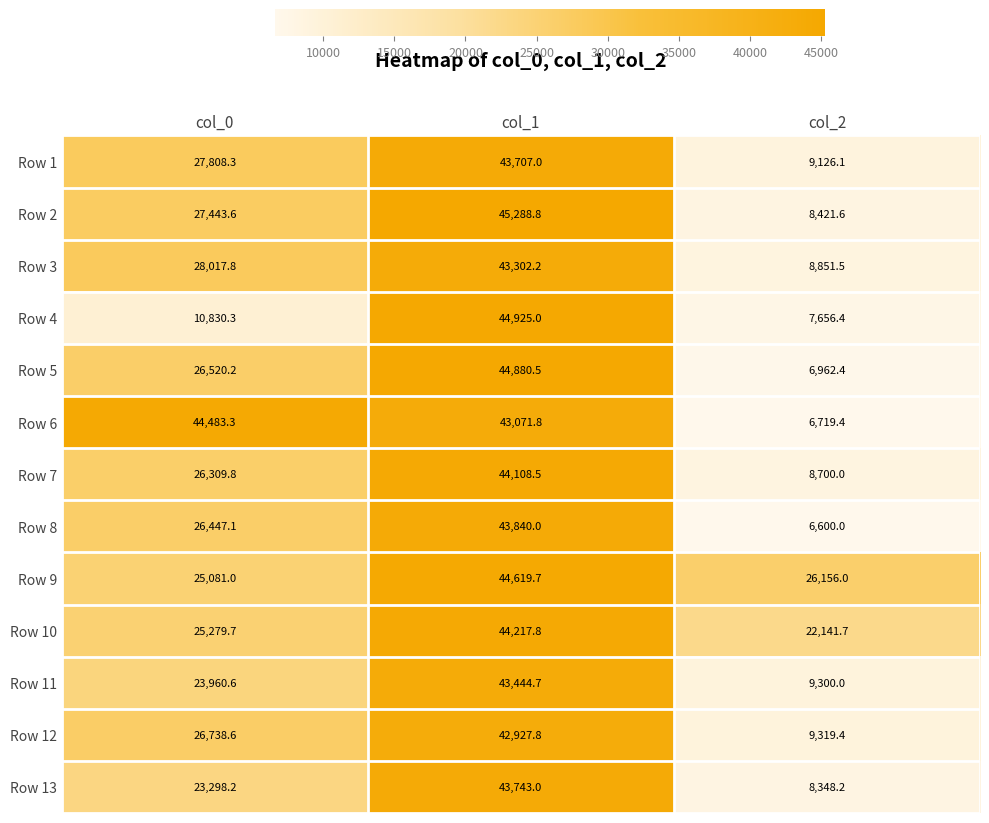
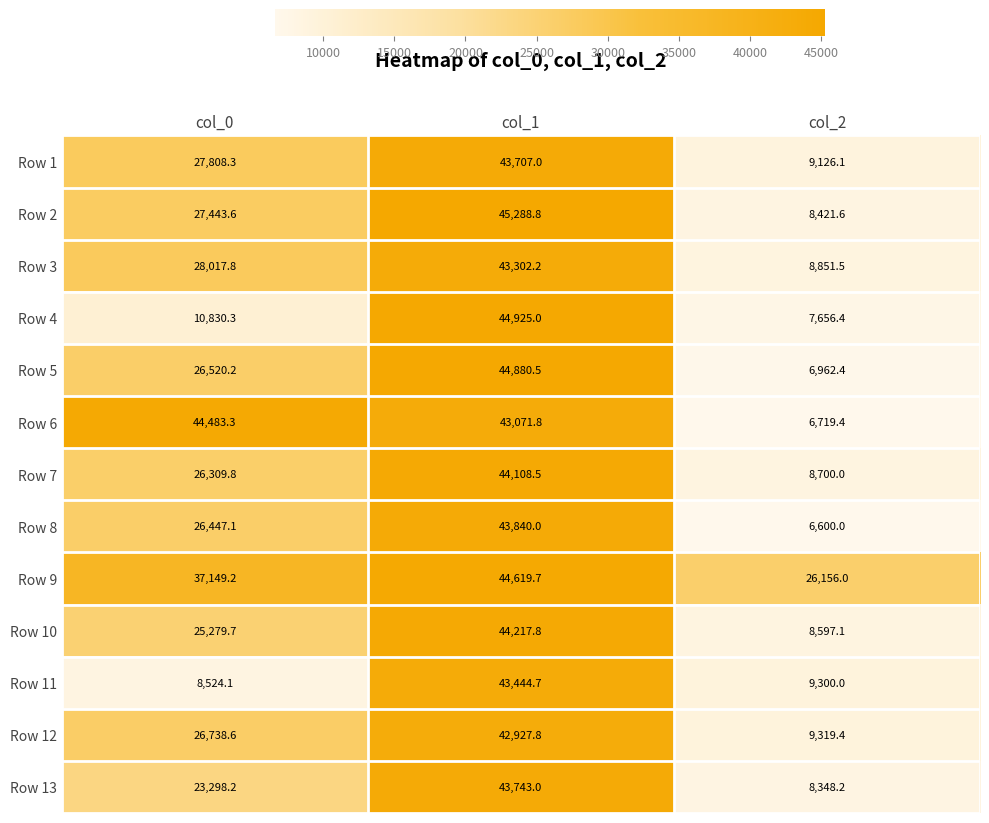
Row 9, col_0: 25,081.0 -> 37,149.2
Row 10, col_2: 22,141.7 -> 8,597.1
Row 11, col_0: 23,960.6 -> 8,524.1
